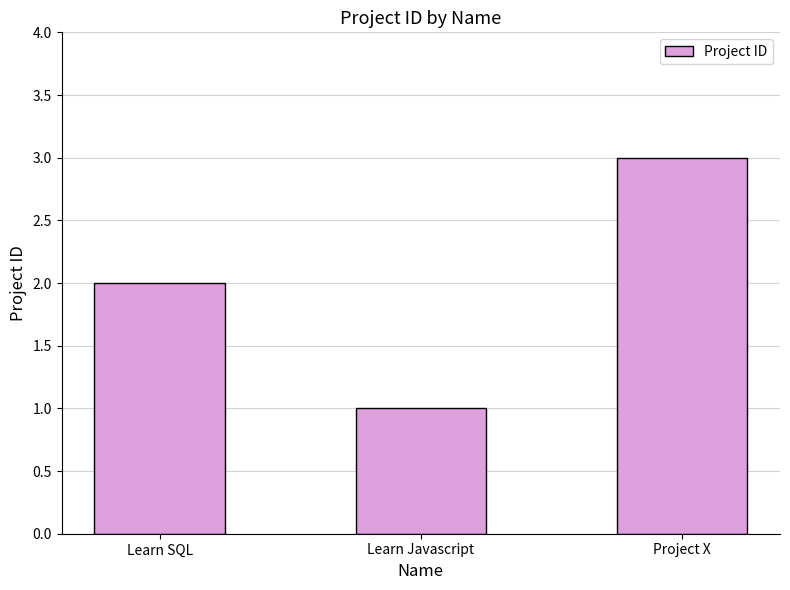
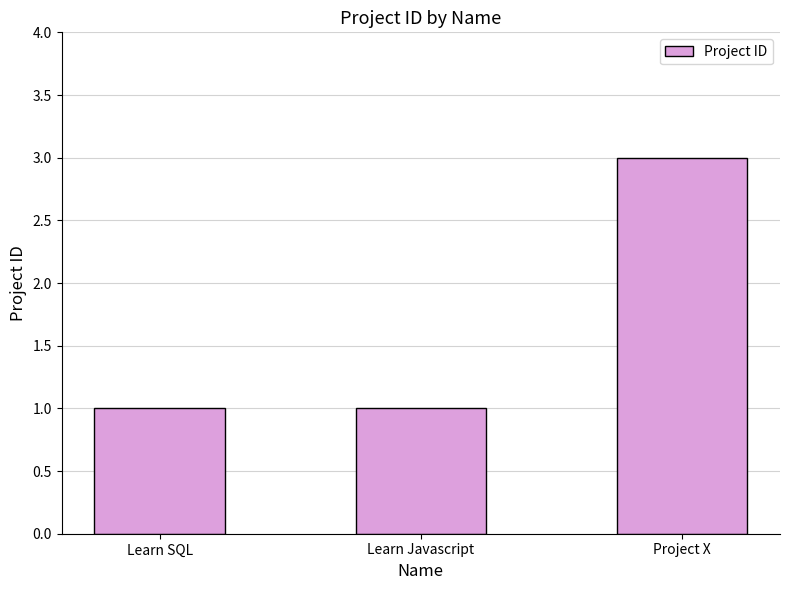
Learn SQL: 2 -> 1
